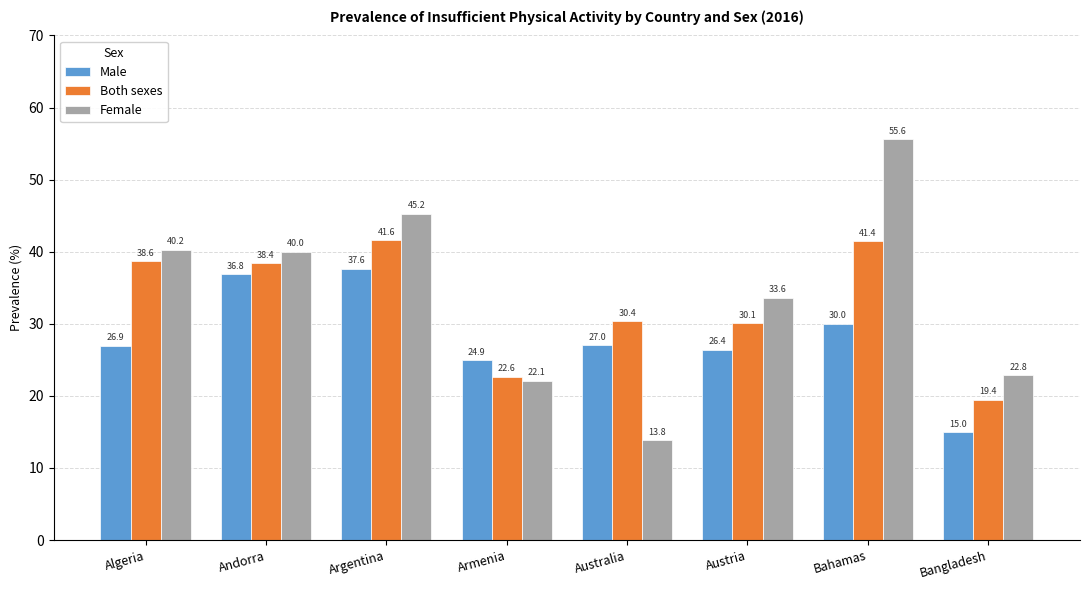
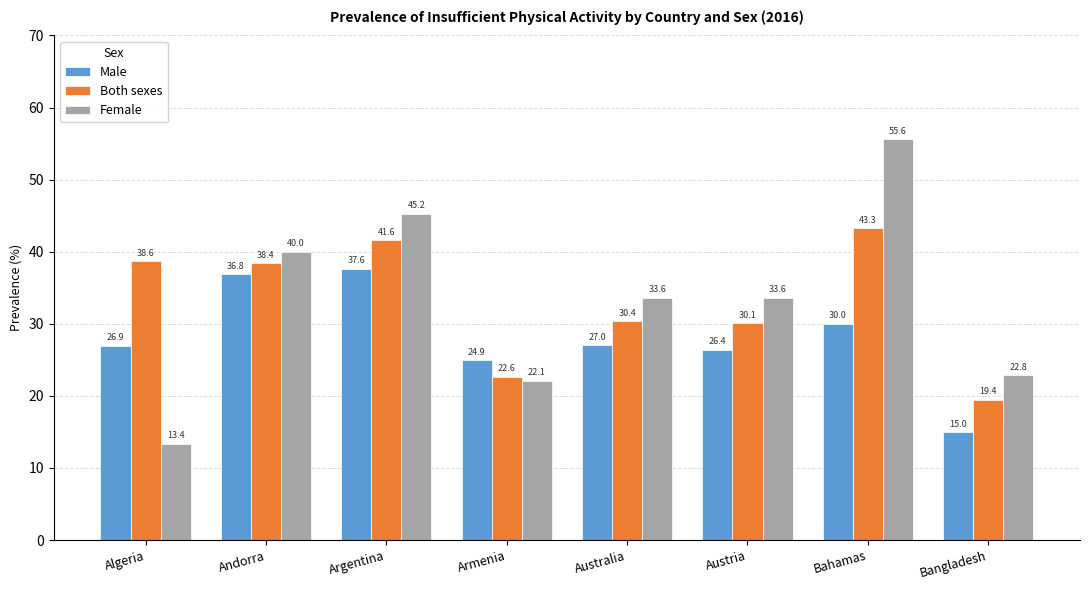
Female, Algeria: 40.2 -> 13.4
Female, Australia: 13.8 -> 33.6
Both sexes, Bahamas: 41.4 -> 43.3
